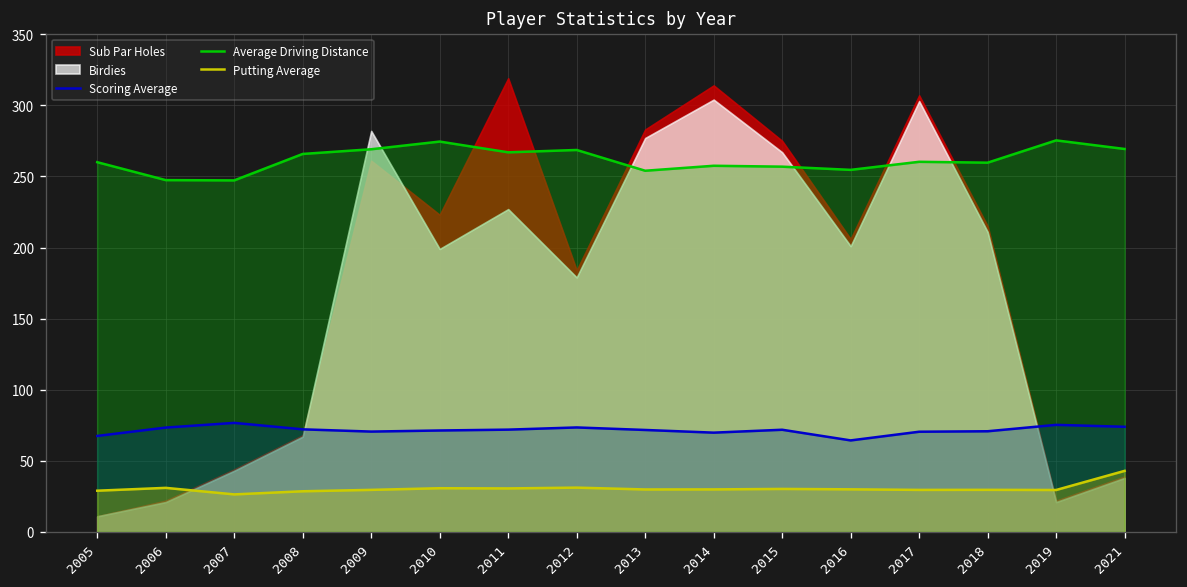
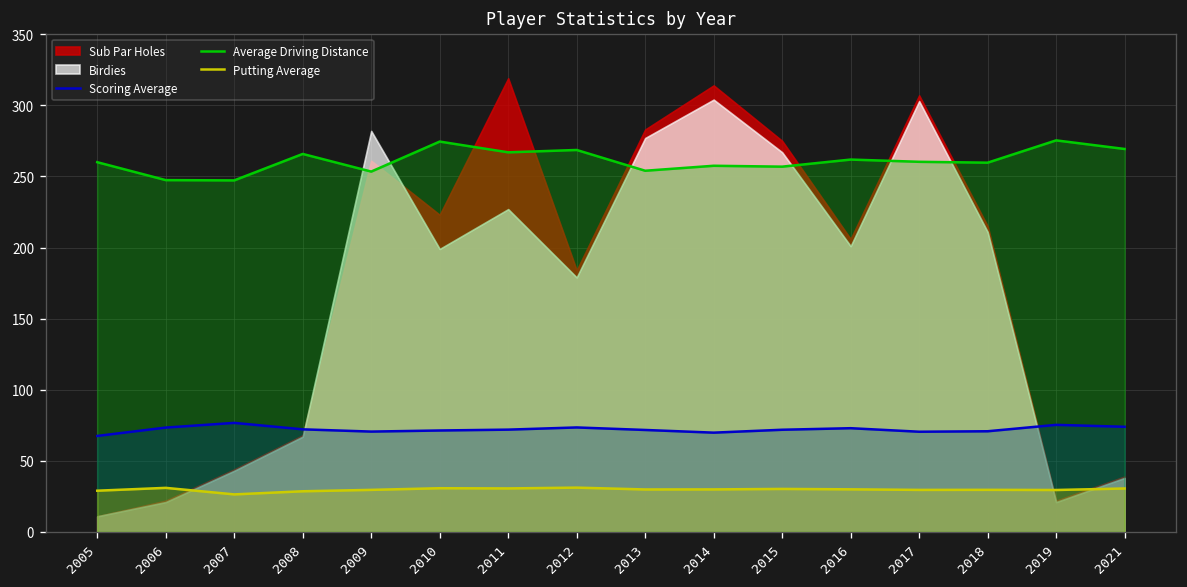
Average Driving Distance, 2009: 269 -> 253
Scoring Average, 2016: 64 -> 73
Average Driving Distance, 2016: 255 -> 262
Putting Average, 2021: 43 -> 31
